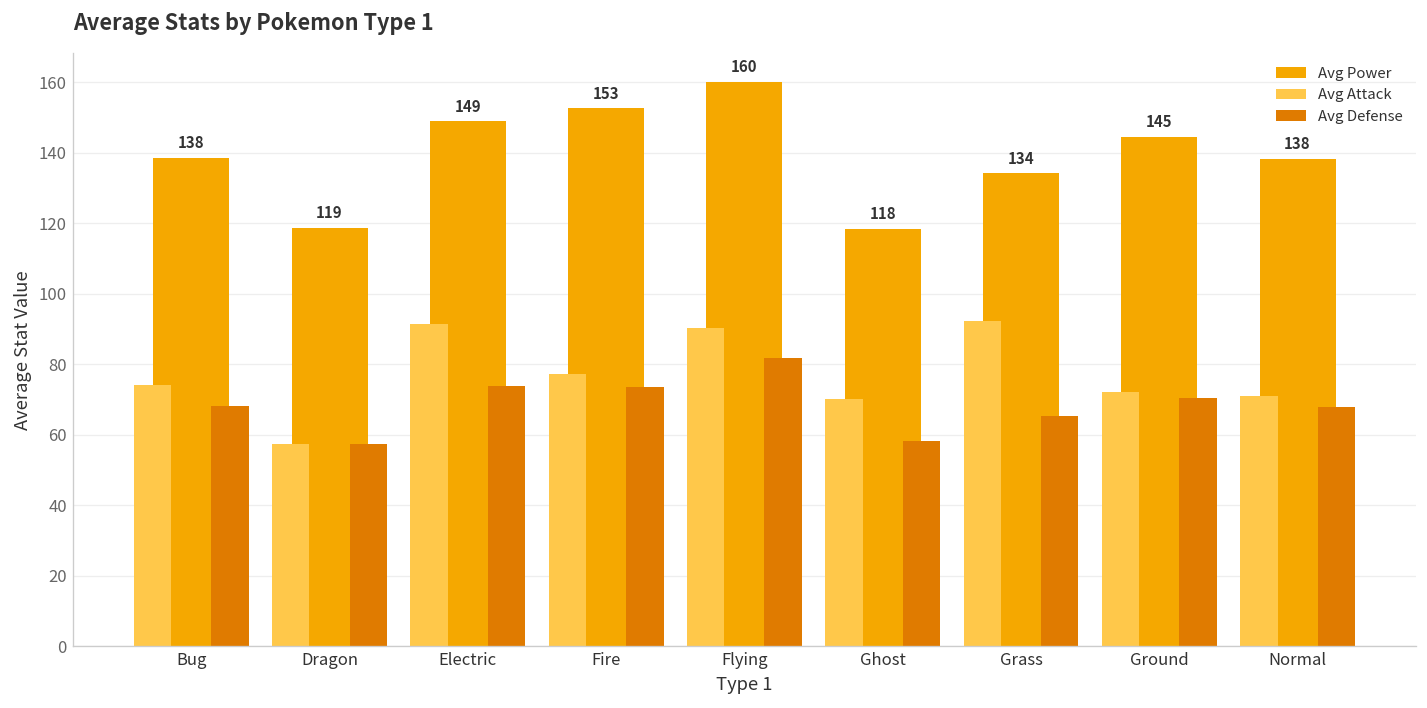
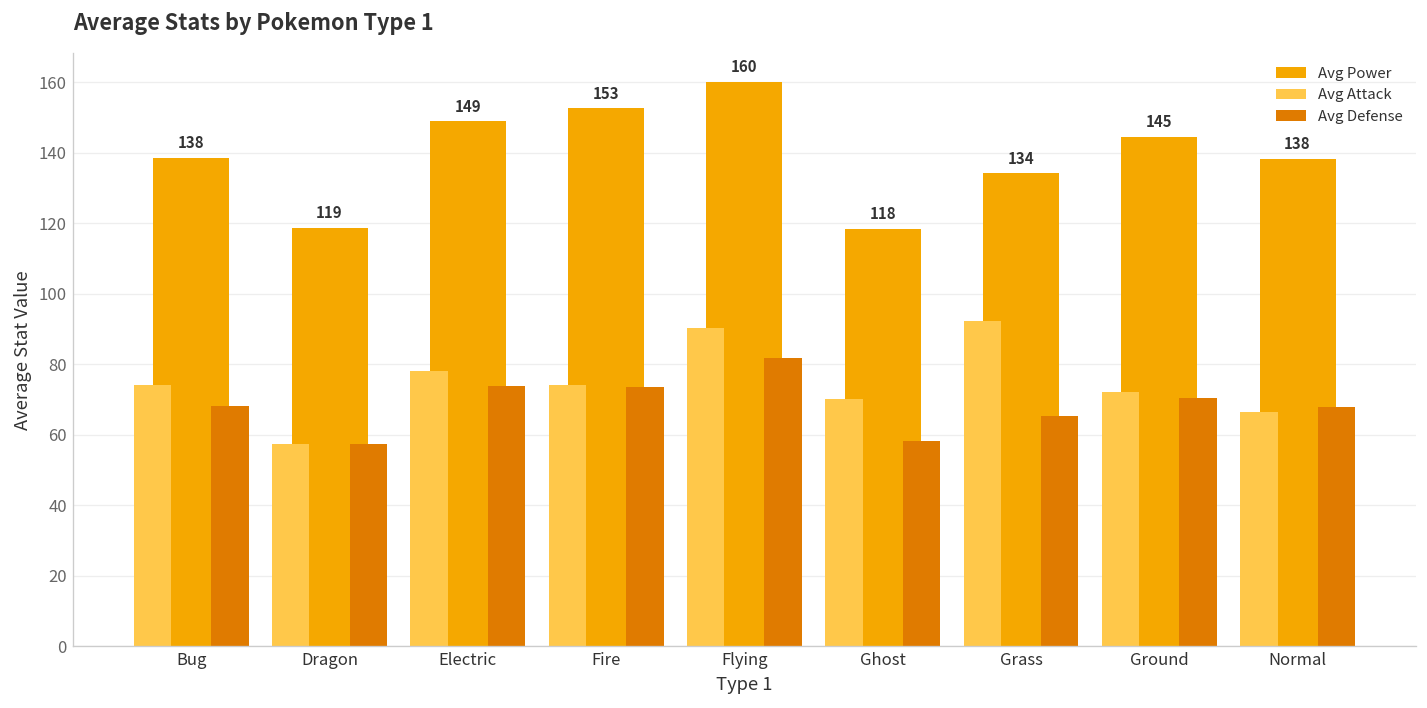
Avg Attack, Electric: 92 -> 78
Avg Attack, Fire: 77 -> 74
Avg Attack, Normal: 71 -> 67
